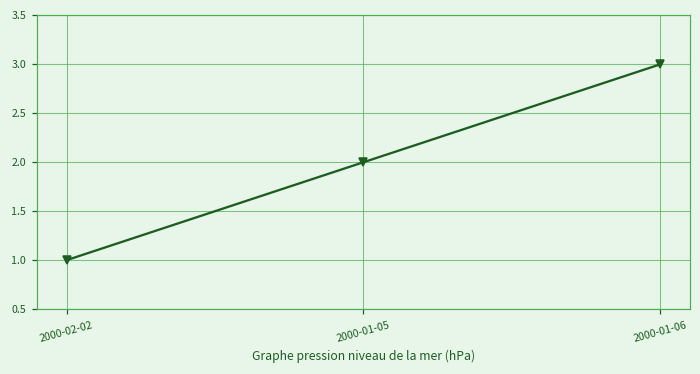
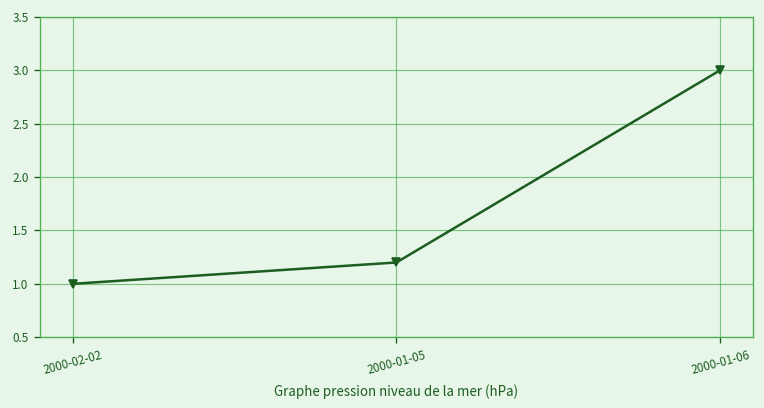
2000-01-05: 2.0 -> 1.2
